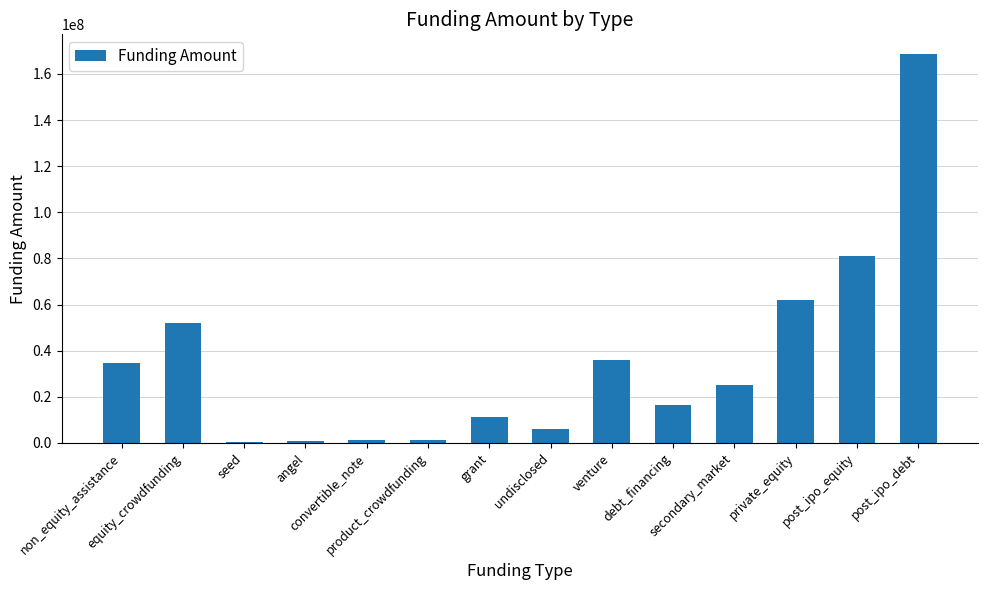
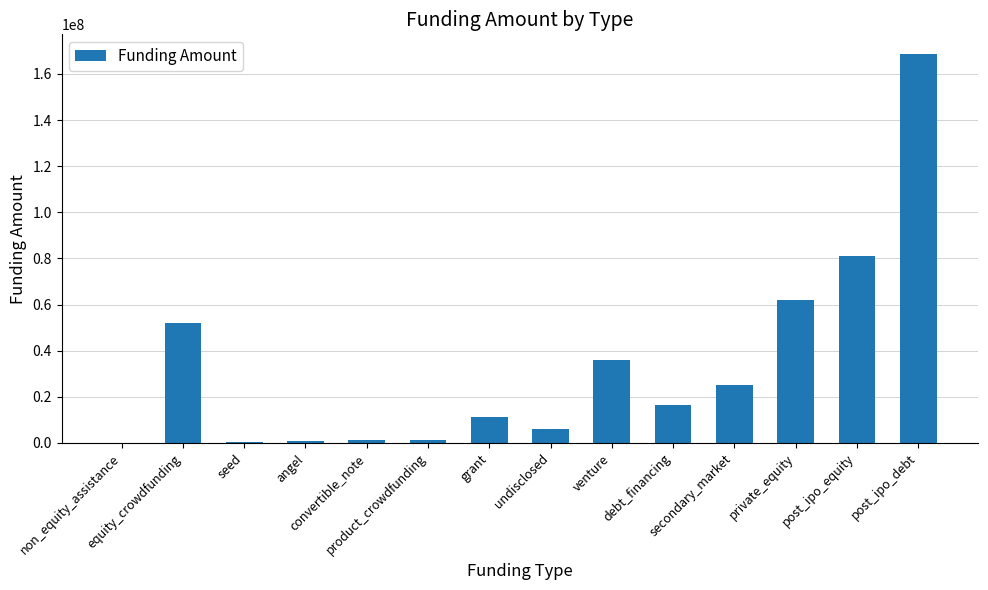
non_equity_assistance: 35000000 -> 0
